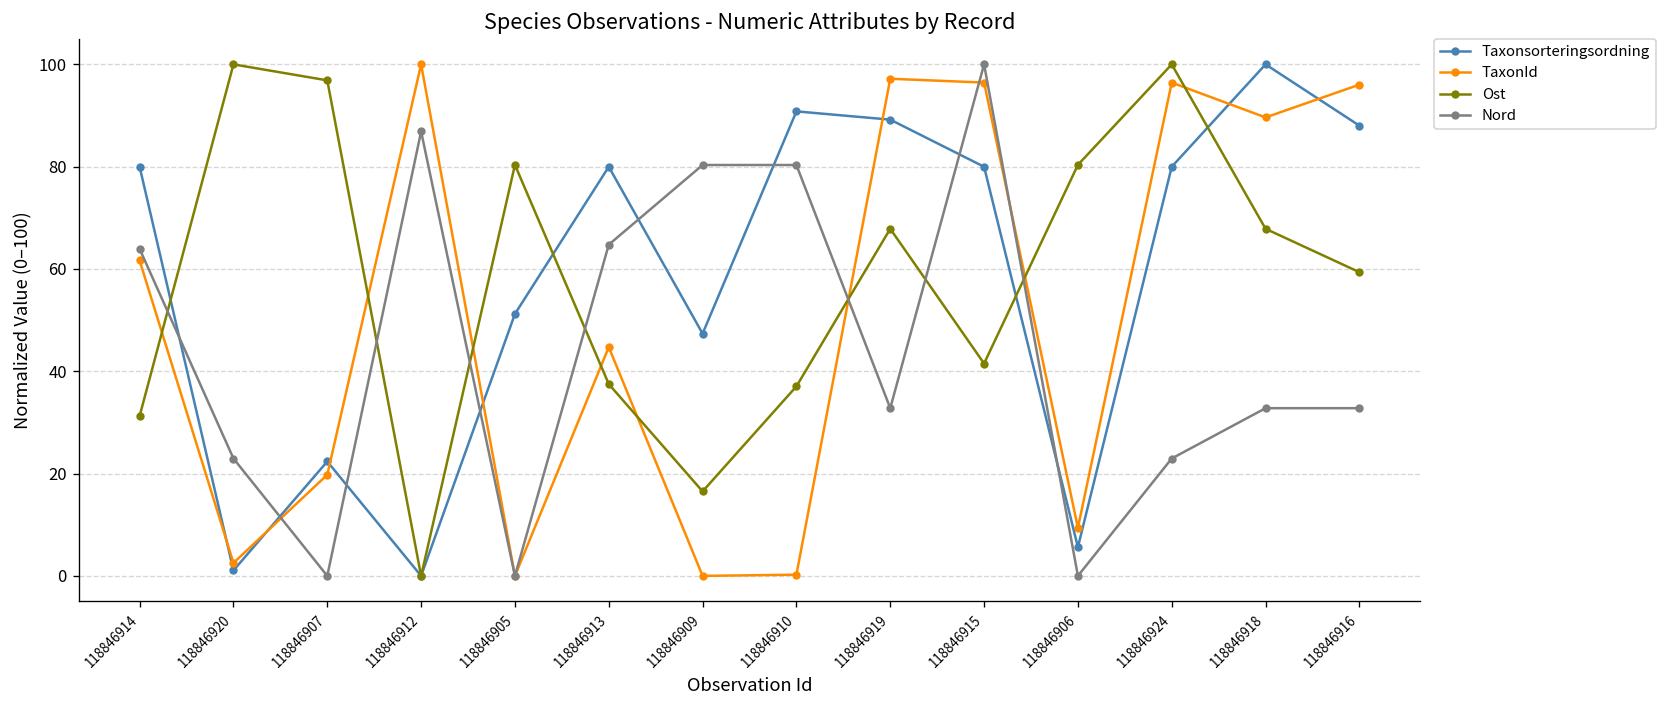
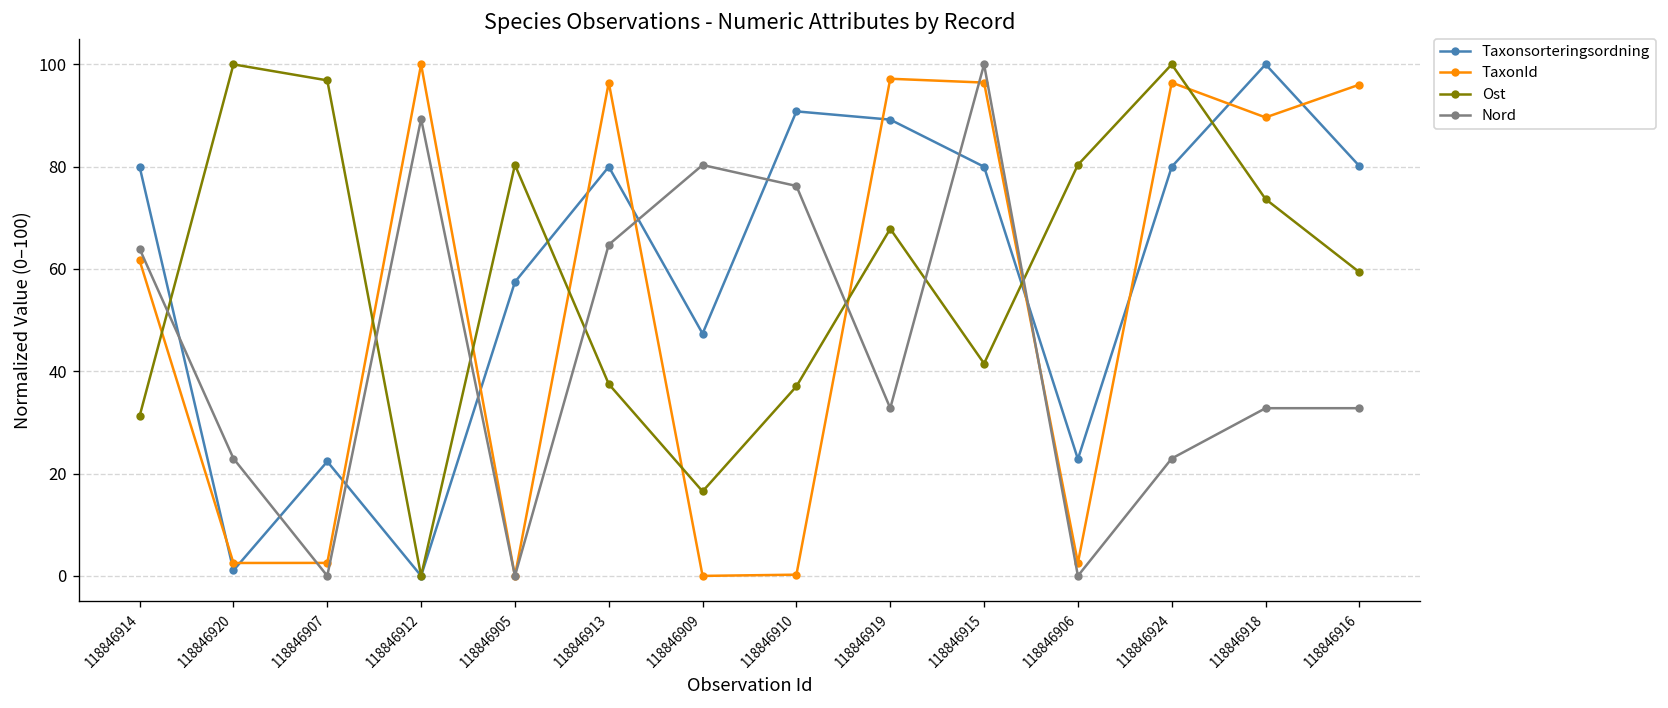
TaxonId, 118846907: 20 -> 3
Nord, 118846912: 87 -> 89
Taxonsorteringsordning, 118846905: 51 -> 57
TaxonId, 118846913: 45 -> 96
Nord, 118846910: 80 -> 76
Taxonsorteringsordning, 118846906: 6 -> 23
TaxonId, 118846906: 9 -> 3
Ost, 118846918: 68 -> 74
Taxonsorteringsordning, 118846916: 88 -> 80
